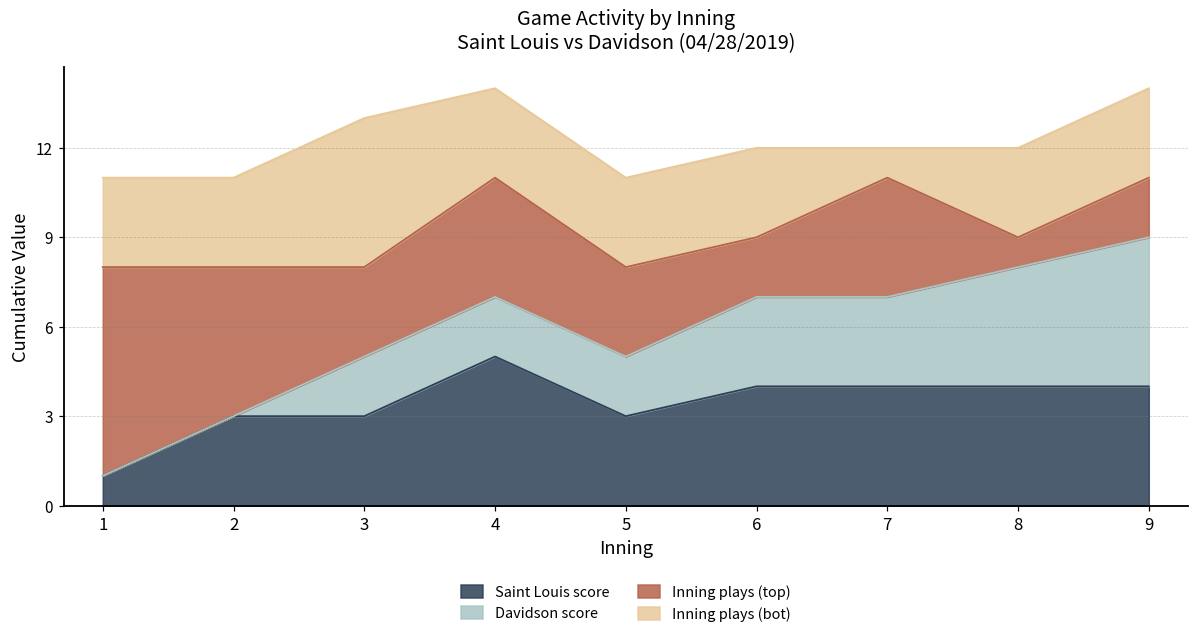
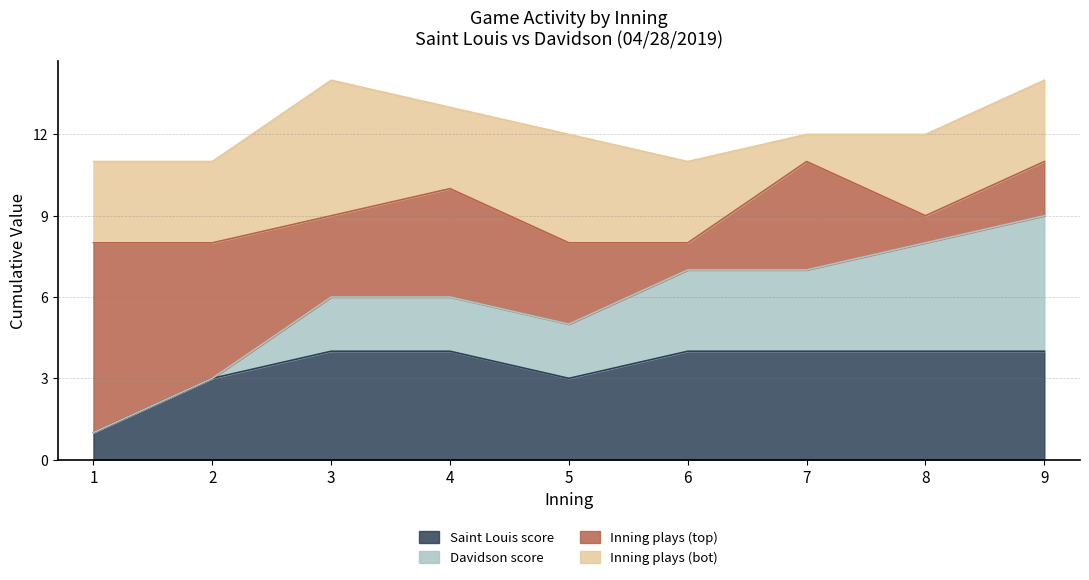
Saint Louis score, 3: 3 -> 4
Saint Louis score, 4: 5 -> 4
Inning plays (bot), 5: 3 -> 4
Inning plays (top), 6: 2 -> 1
